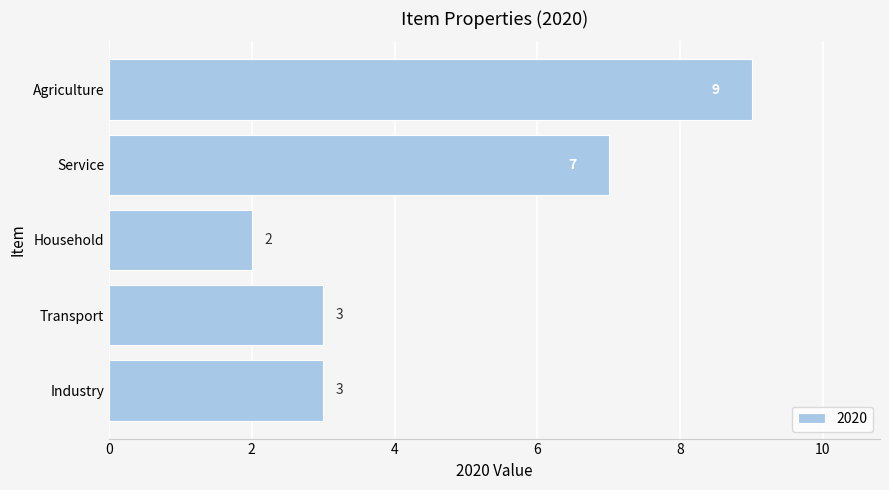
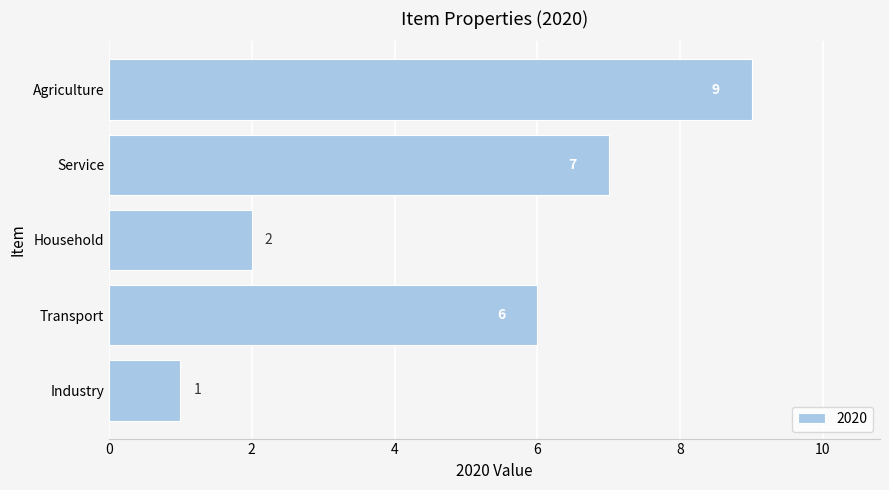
Transport: 3 -> 6
Industry: 3 -> 1
